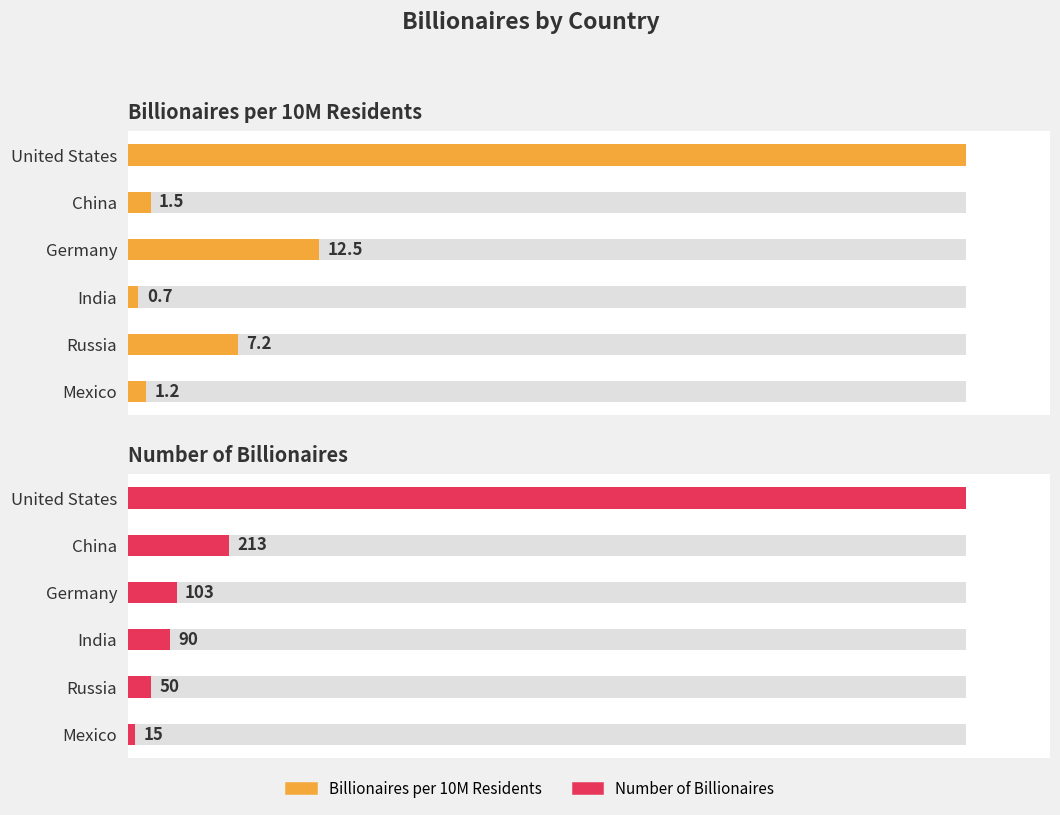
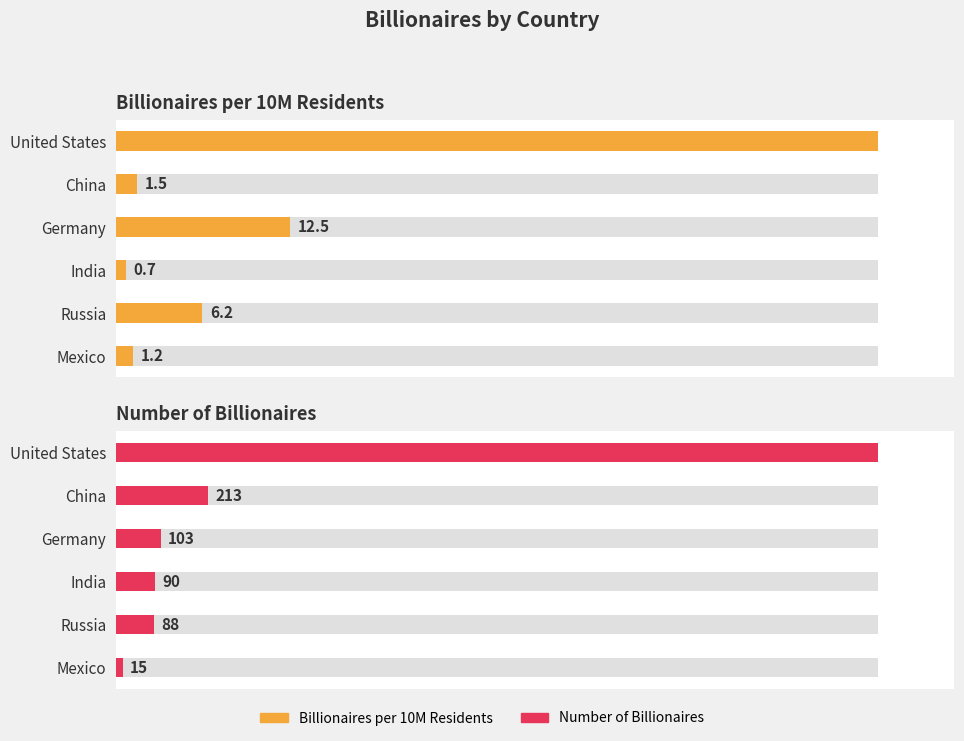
Billionaires per 10M Residents, Billionaires per 10M Residents, Russia: 7.2 -> 6.2
Number of Billionaires, Number of Billionaires, Russia: 50 -> 88
